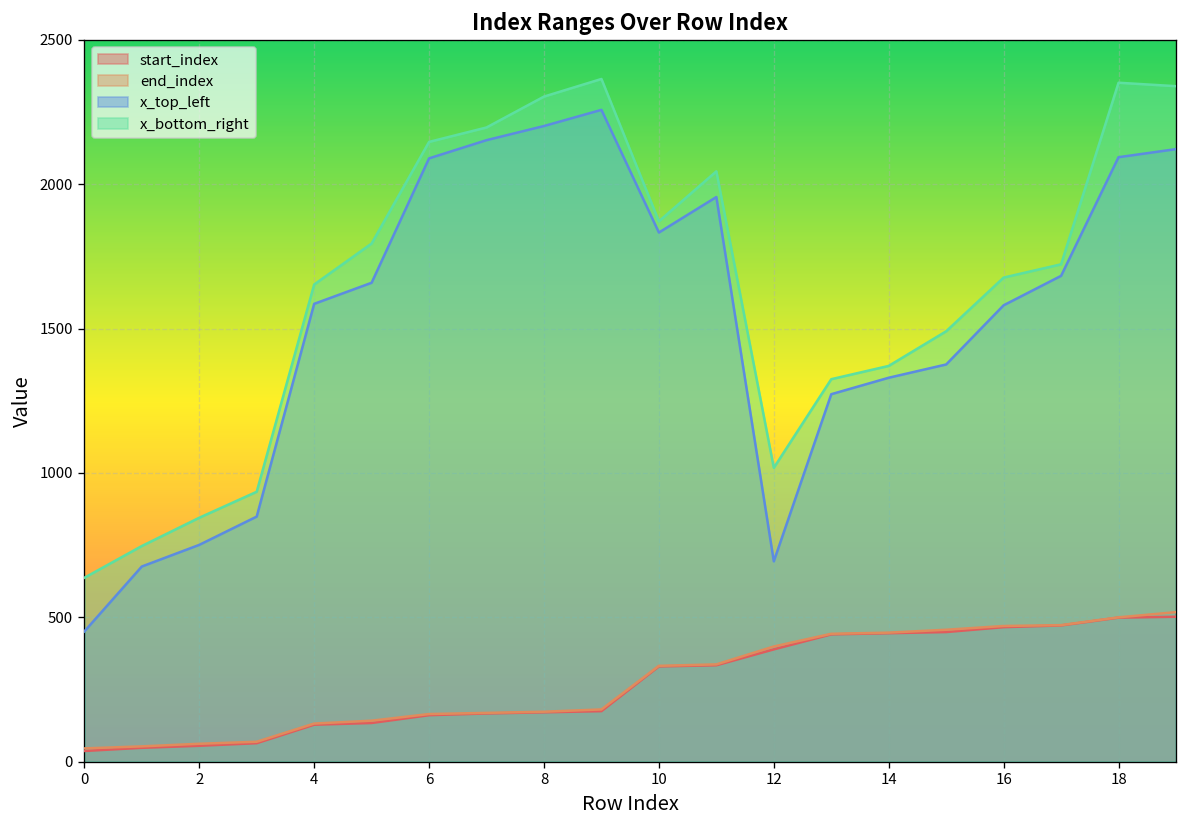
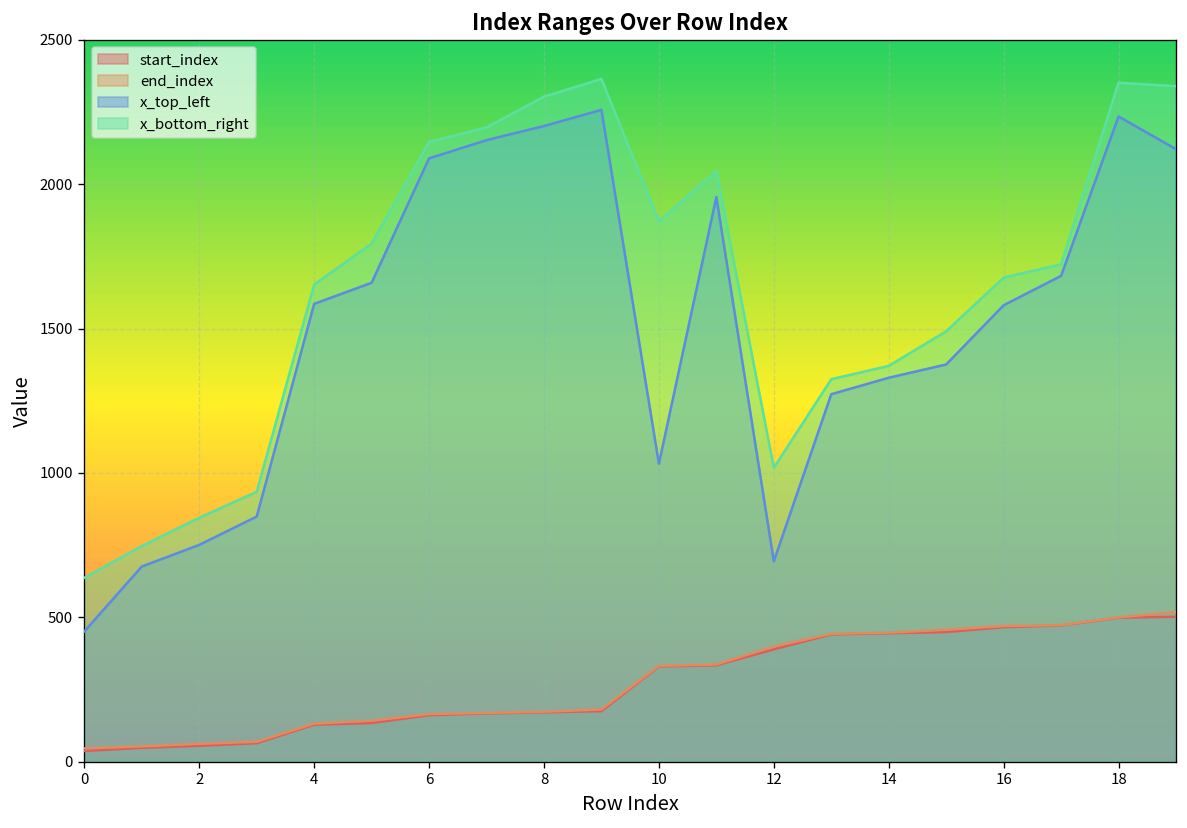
x_top_left, 10: 1830 -> 1030
x_top_left, 18: 2090 -> 2240
